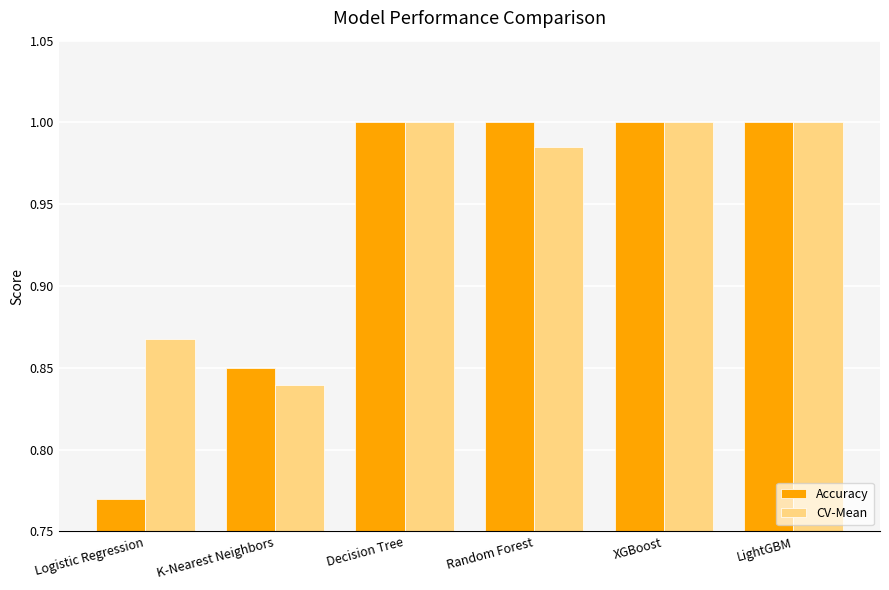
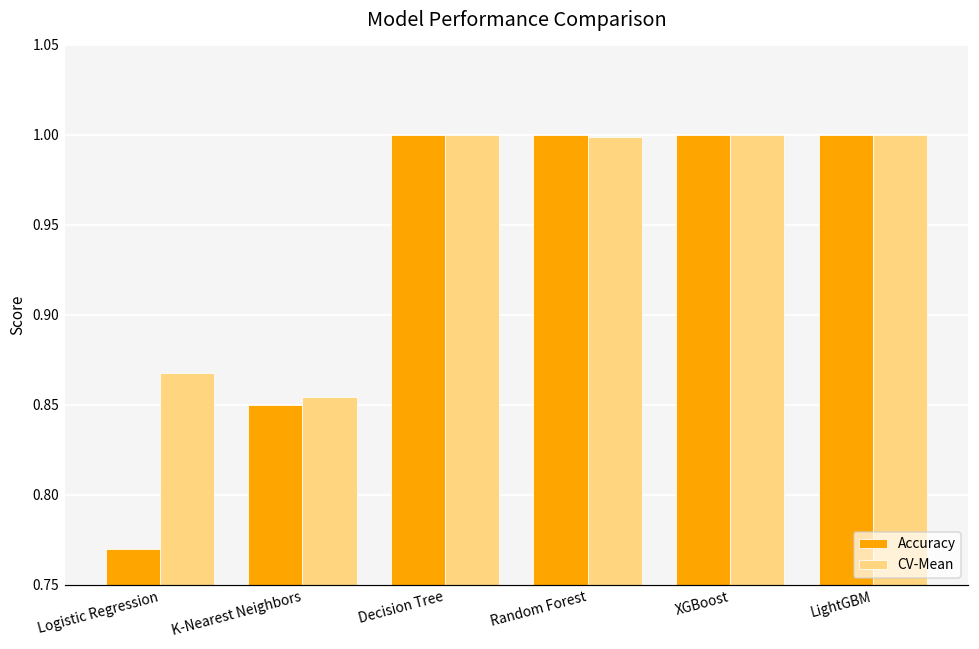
CV-Mean, K-Nearest Neighbors: 0.839 -> 0.854
CV-Mean, Random Forest: 0.985 -> 0.999
